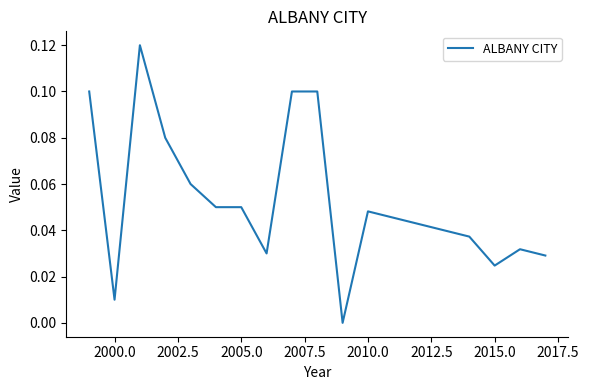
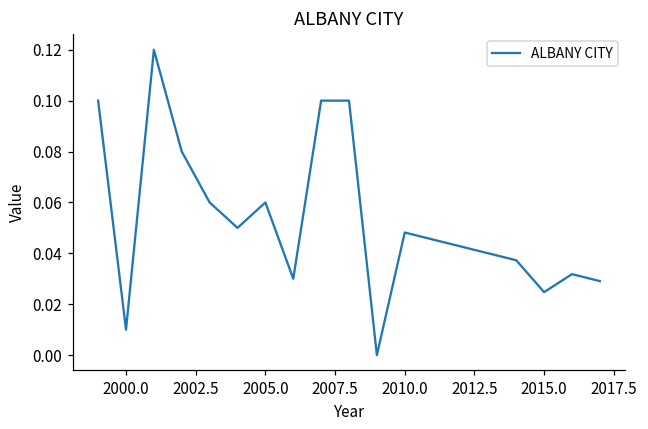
2005.0: 0.05 -> 0.06
